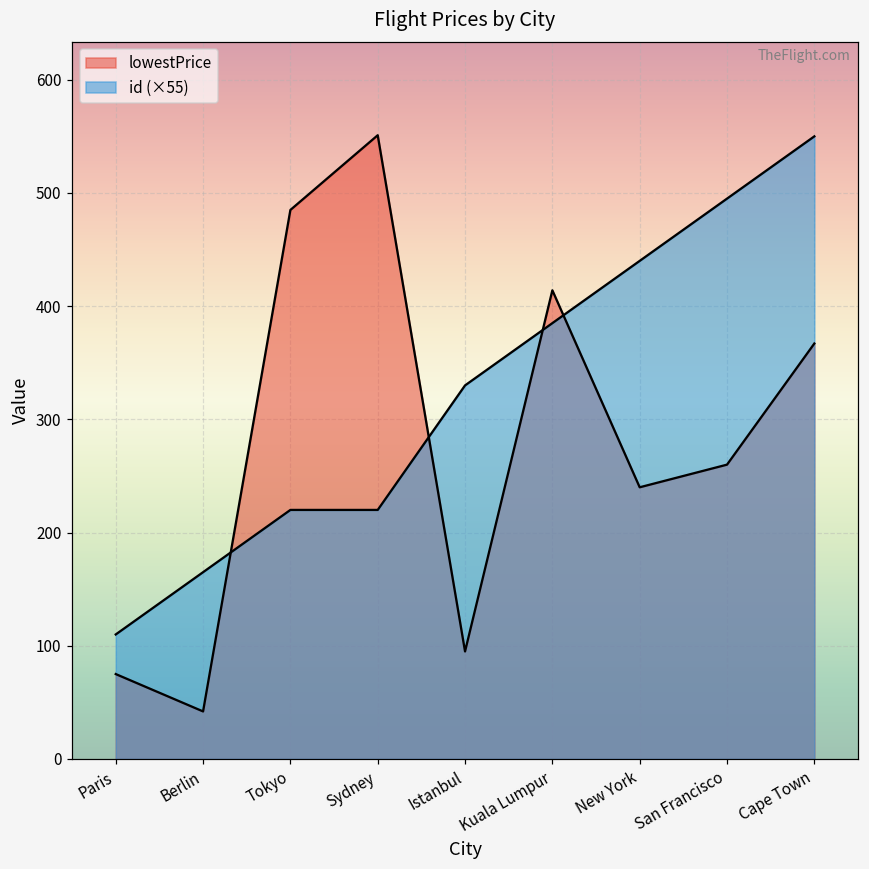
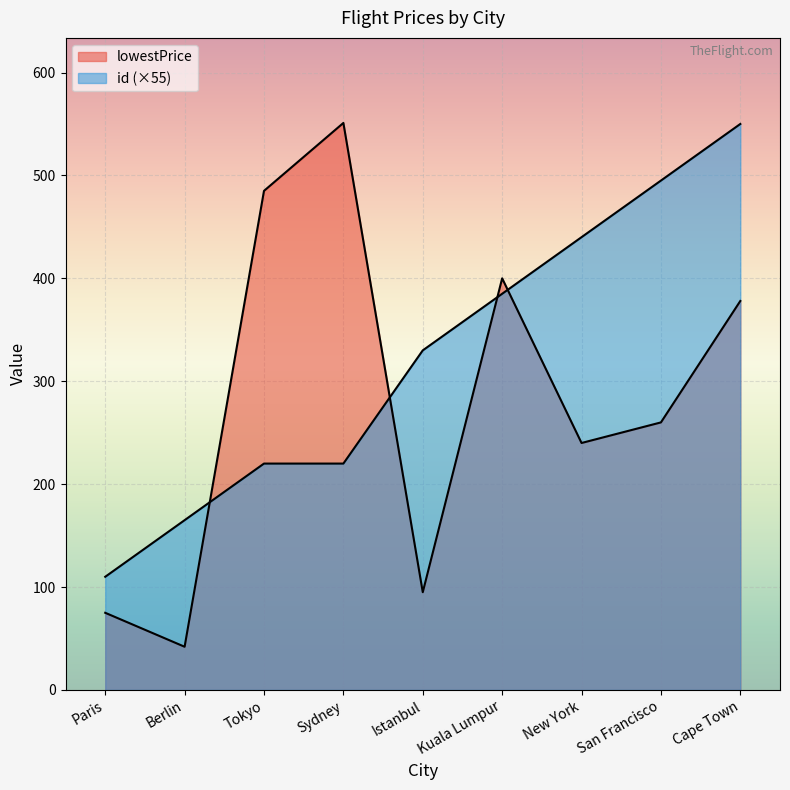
lowestPrice, Kuala Lumpur: 414 -> 400
lowestPrice, Cape Town: 367 -> 378
